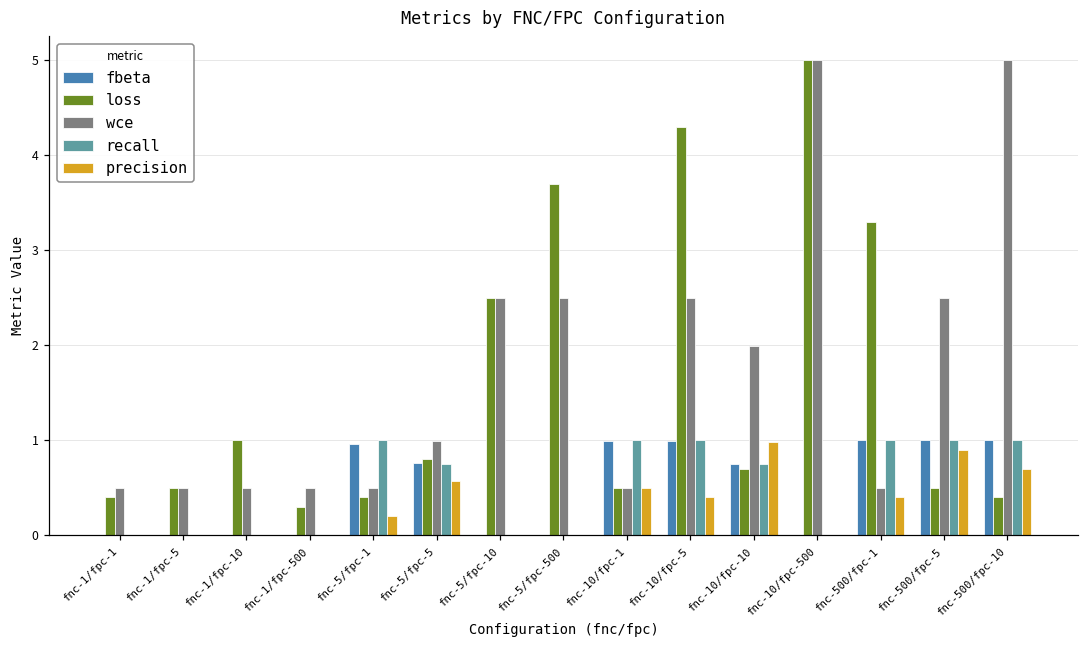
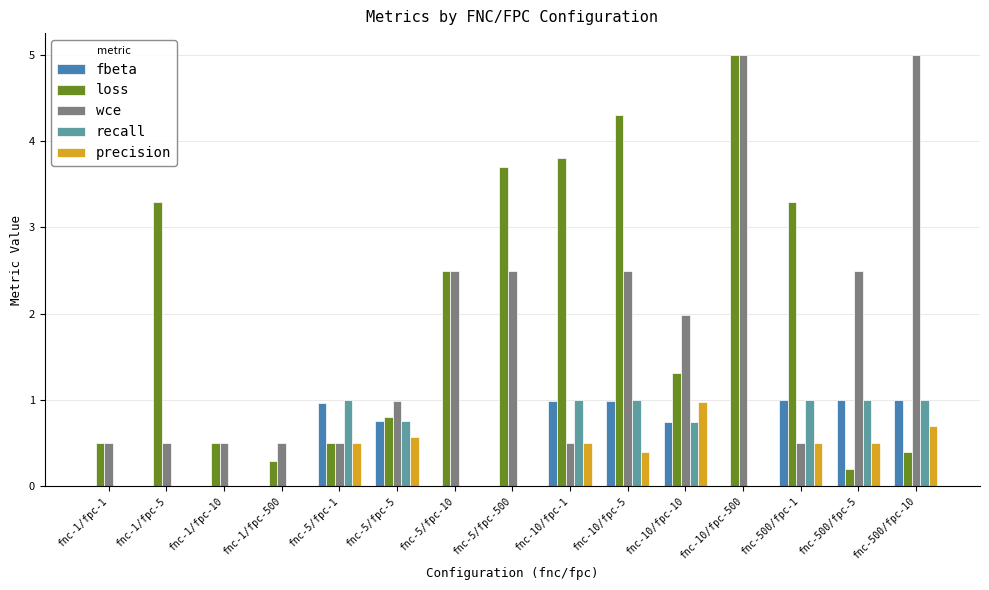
loss, fnc-1/fpc-1: 0.4 -> 0.5
loss, fnc-1/fpc-5: 0.5 -> 3.3
loss, fnc-1/fpc-10: 1.0 -> 0.5
loss, fnc-5/fpc-1: 0.4 -> 0.5
precision, fnc-5/fpc-1: 0.2 -> 0.5
loss, fnc-10/fpc-1: 0.5 -> 3.8
loss, fnc-10/fpc-10: 0.7 -> 1.3
precision, fnc-500/fpc-1: 0.4 -> 0.5
loss, fnc-500/fpc-5: 0.5 -> 0.2
precision, fnc-500/fpc-5: 0.9 -> 0.5
